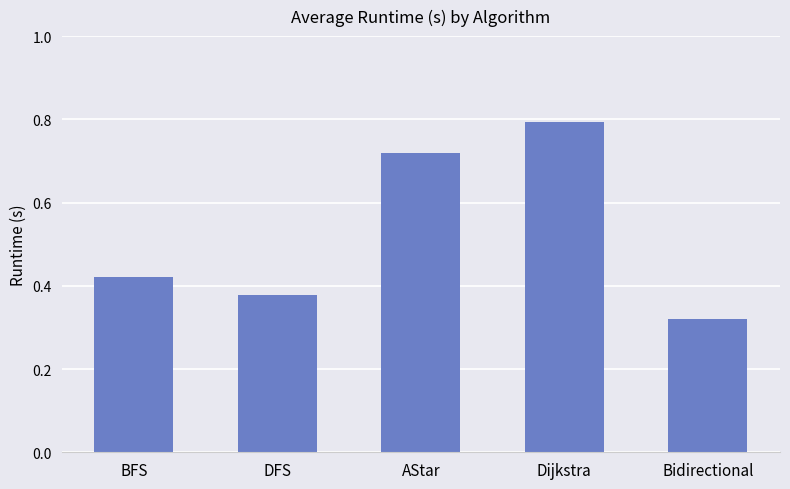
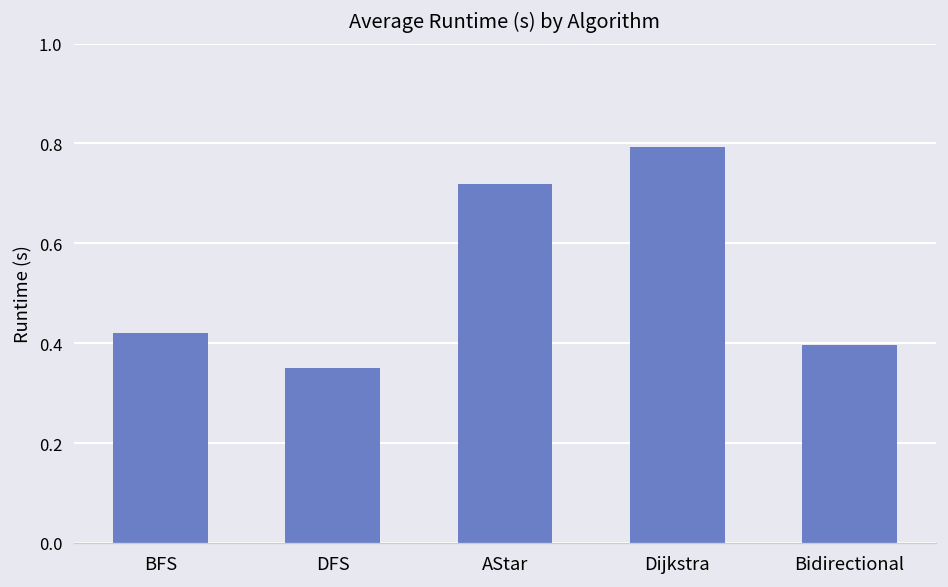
DFS: 0.38 -> 0.35
Bidirectional: 0.32 -> 0.40
